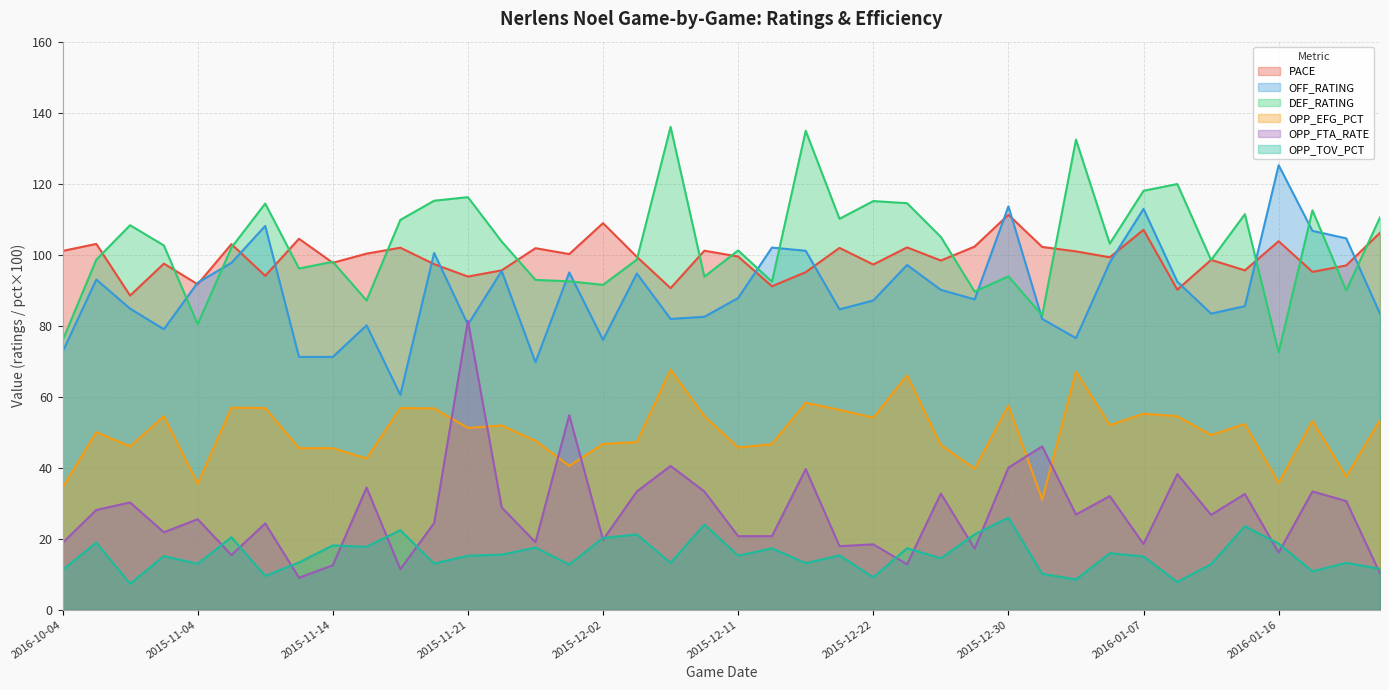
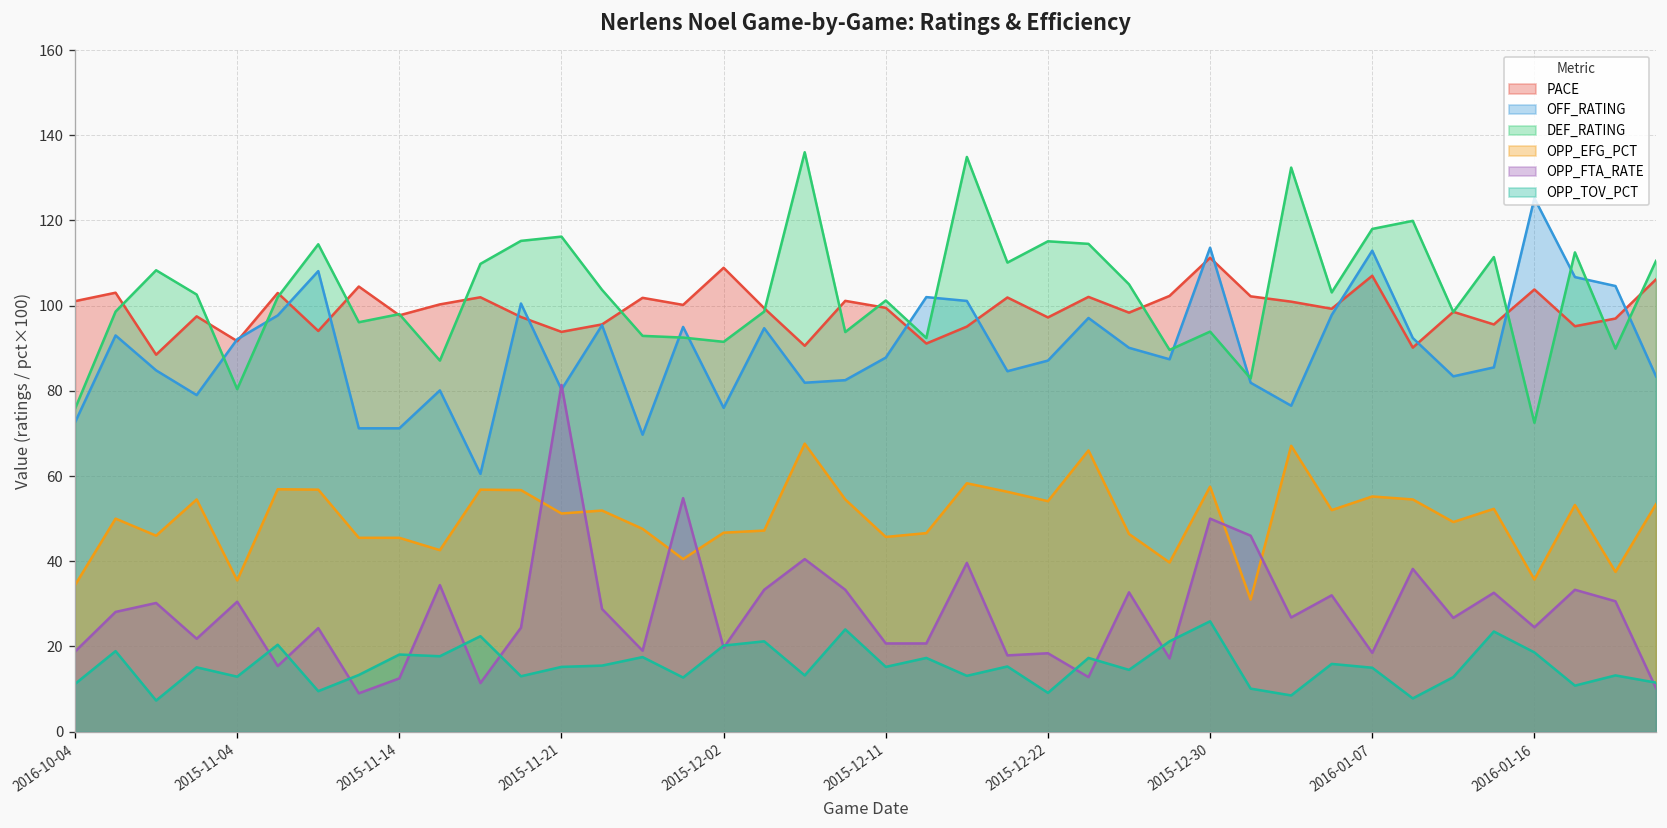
OPP_FTA_RATE, 2015-11-04: 26 -> 31
OPP_FTA_RATE, 2015-12-30: 40 -> 50
OPP_FTA_RATE, 2016-01-16: 16 -> 25
